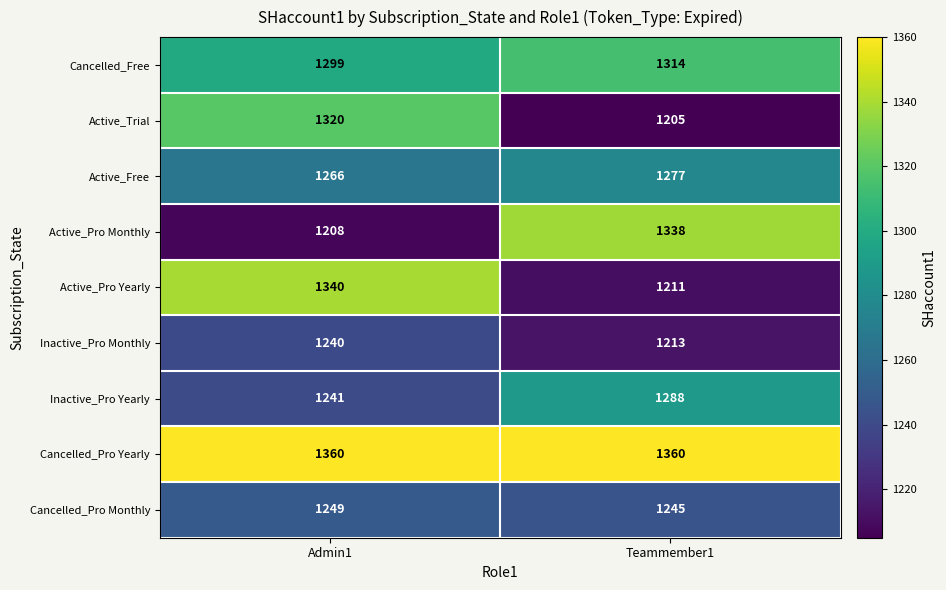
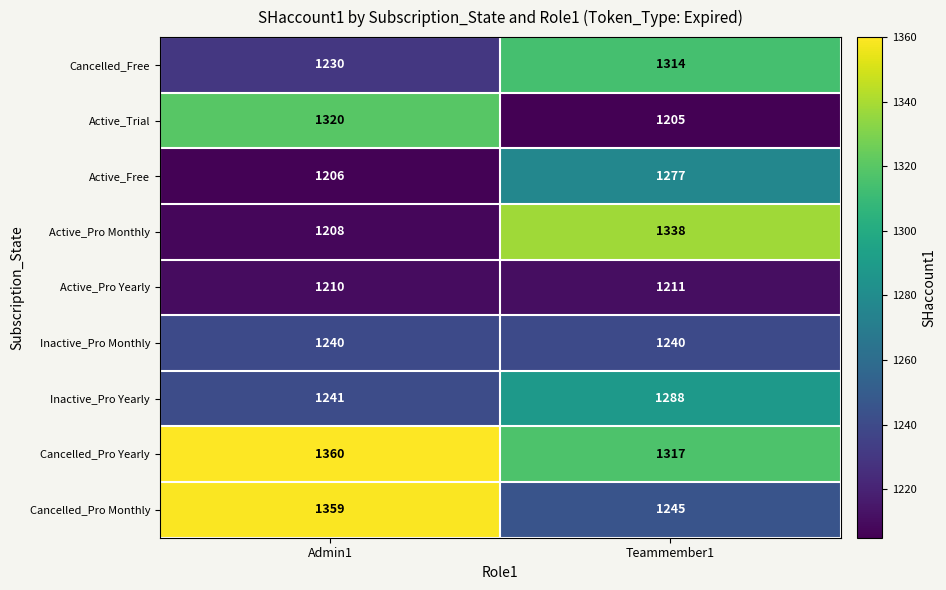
Cancelled_Free, Admin1: 1299 -> 1230
Active_Free, Admin1: 1266 -> 1206
Active_Pro Yearly, Admin1: 1340 -> 1210
Inactive_Pro Monthly, Teammember1: 1213 -> 1240
Cancelled_Pro Yearly, Teammember1: 1360 -> 1317
Cancelled_Pro Monthly, Admin1: 1249 -> 1359
